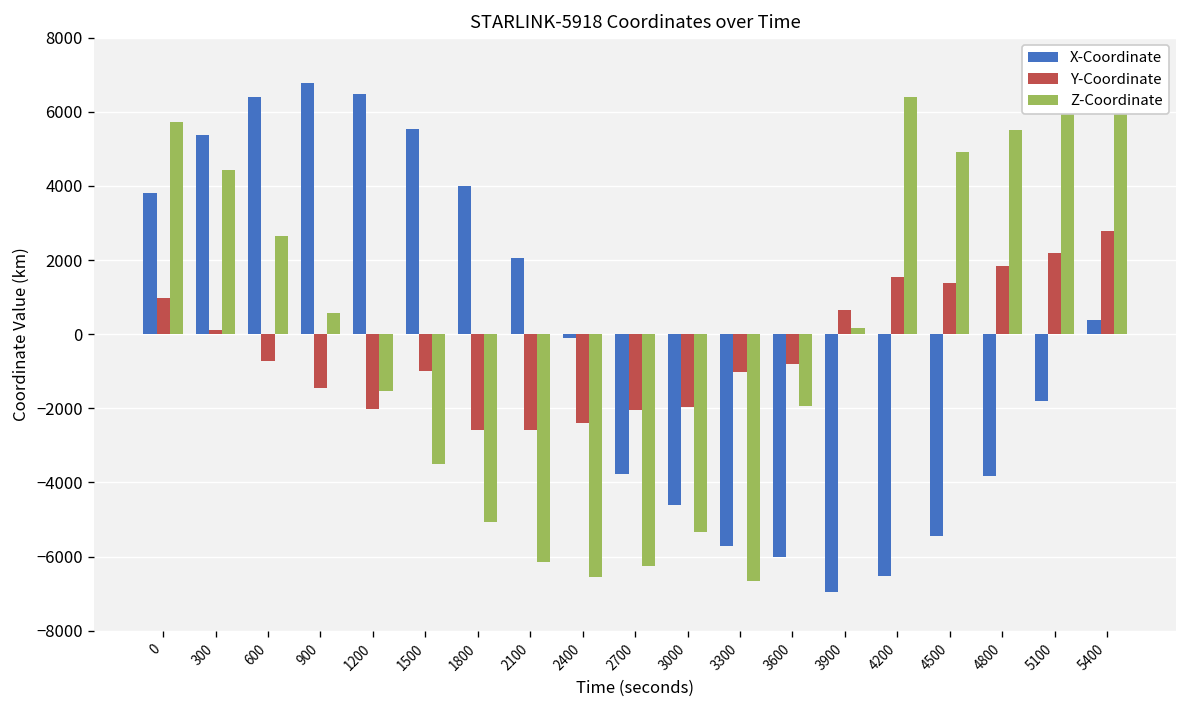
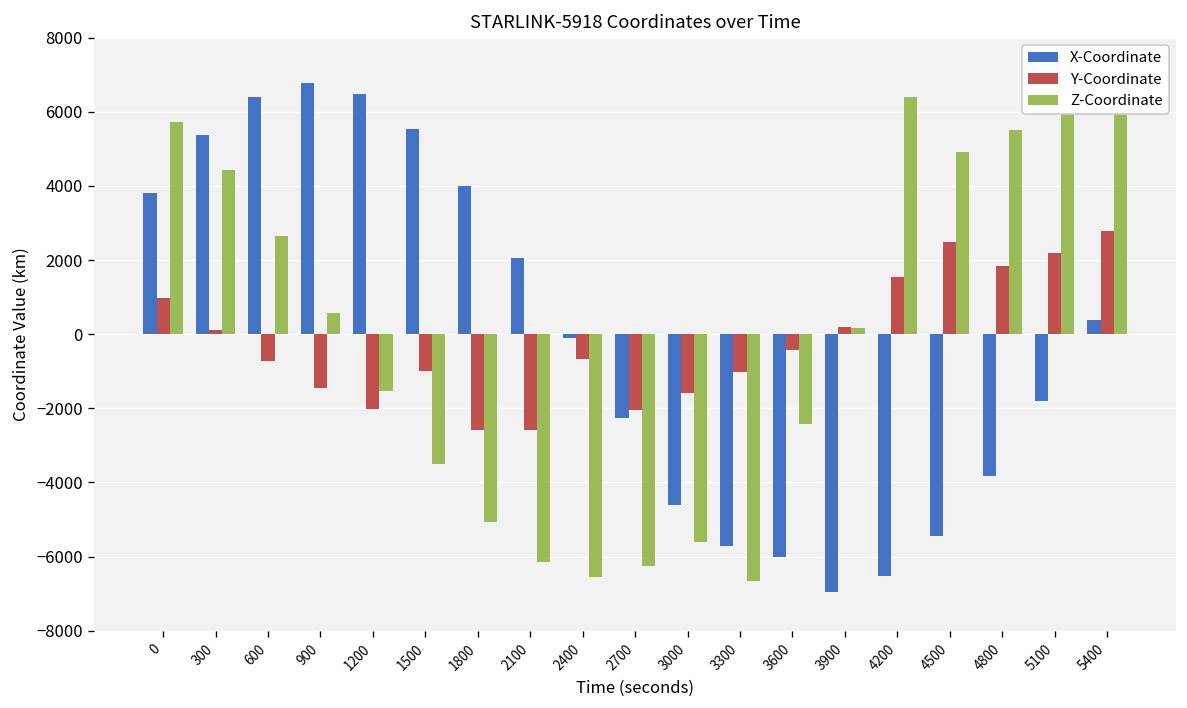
Y-Coordinate, 2400: -2400 -> -700
X-Coordinate, 2700: -3800 -> -2300
Y-Coordinate, 3000: -2000 -> -1600
Z-Coordinate, 3000: -5300 -> -5600
Y-Coordinate, 3600: -800 -> -400
Z-Coordinate, 3600: -1900 -> -2400
Y-Coordinate, 3900: 600 -> 200
Y-Coordinate, 4500: 1400 -> 2500
